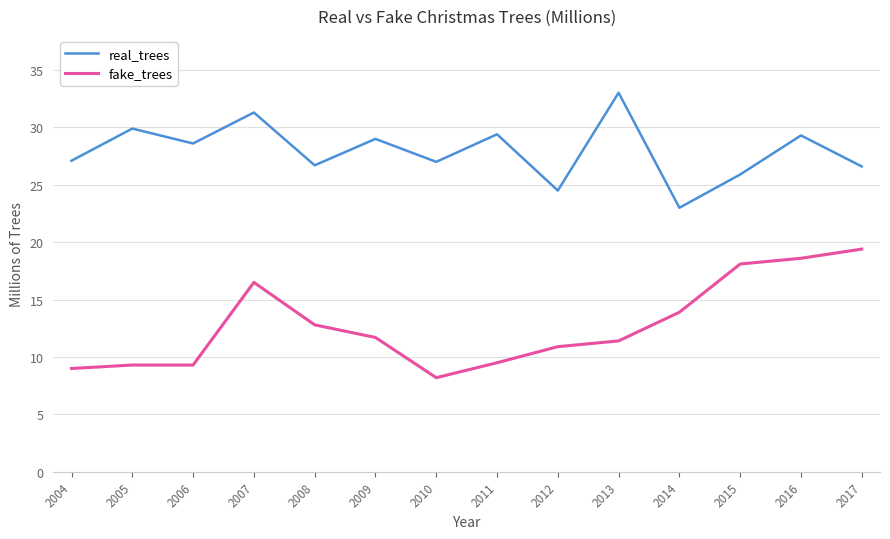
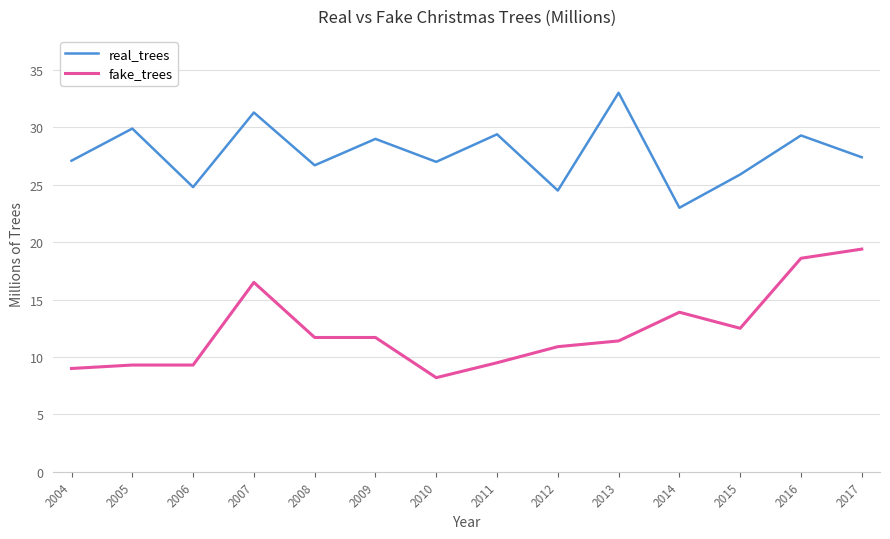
real_trees, 2006: 28.6 -> 24.8
fake_trees, 2008: 12.8 -> 11.7
fake_trees, 2015: 18.1 -> 12.5
real_trees, 2017: 26.6 -> 27.4
